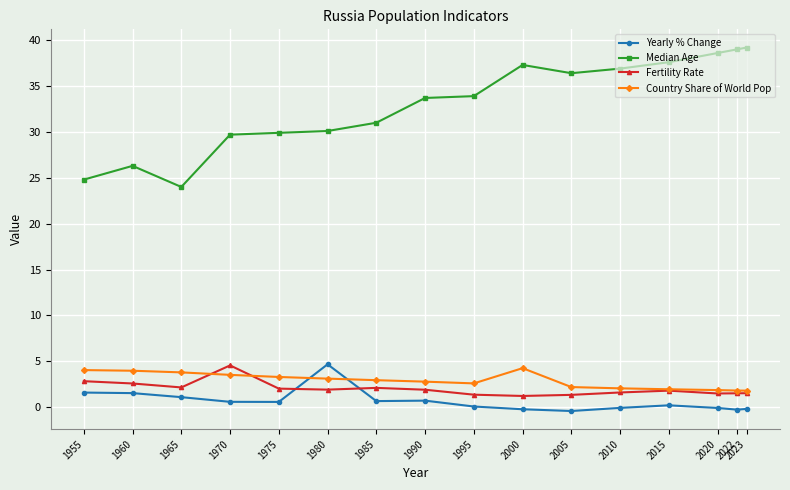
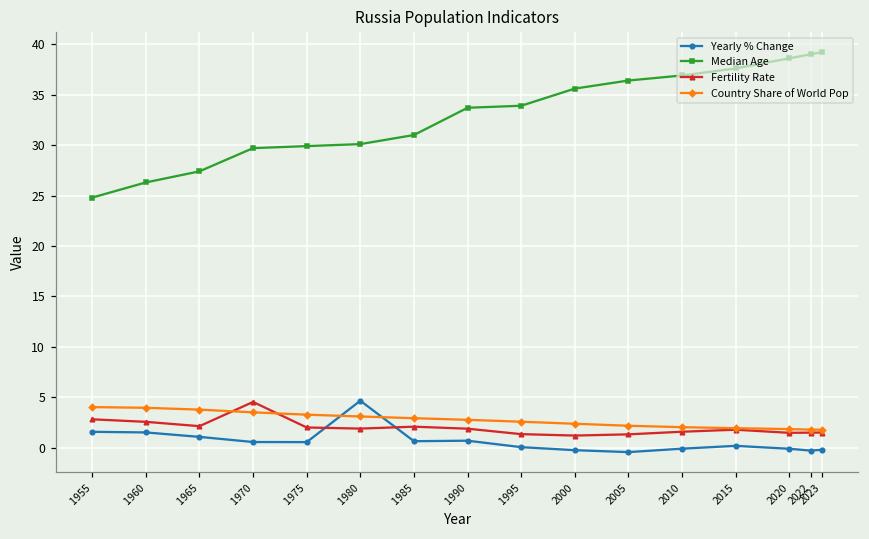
Median Age, 1965: 24 -> 27
Median Age, 2000: 37 -> 36
Country Share of World Pop, 2000: 4 -> 2
